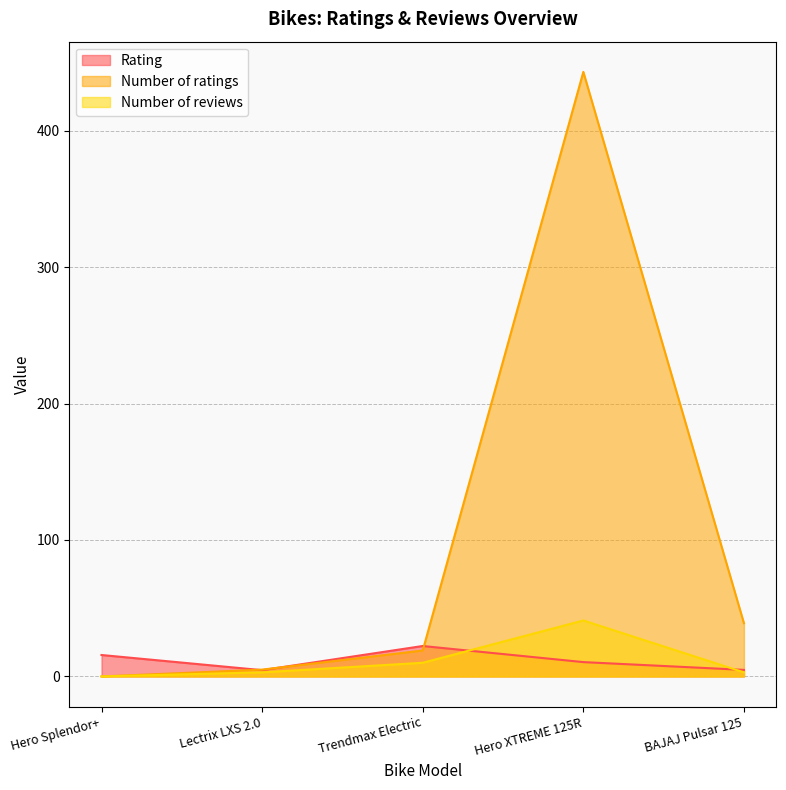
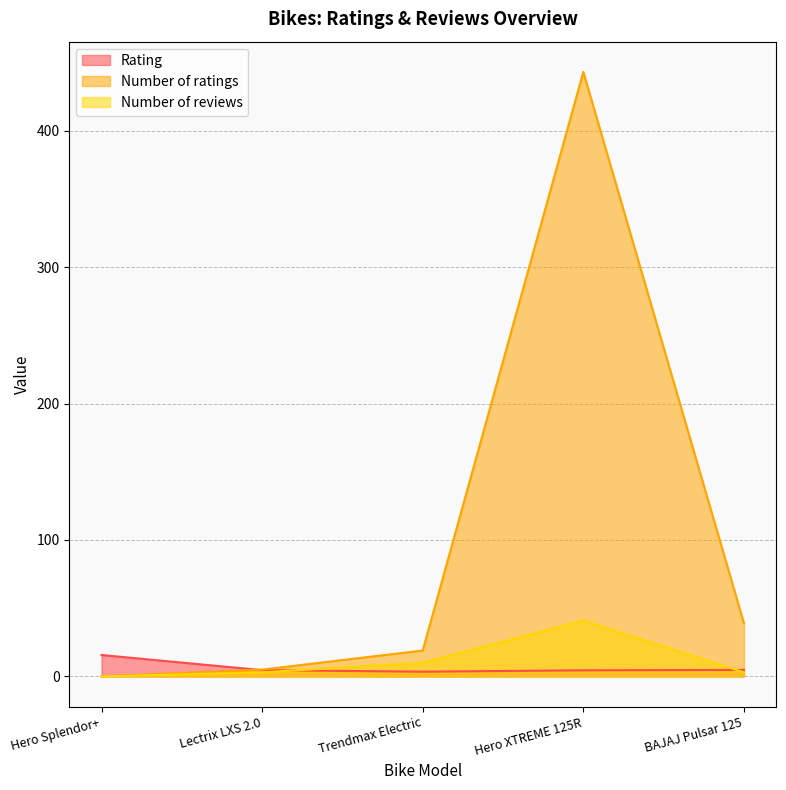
Rating, Trendmax Electric: 22 -> 4
Rating, Hero XTREME 125R: 11 -> 5
